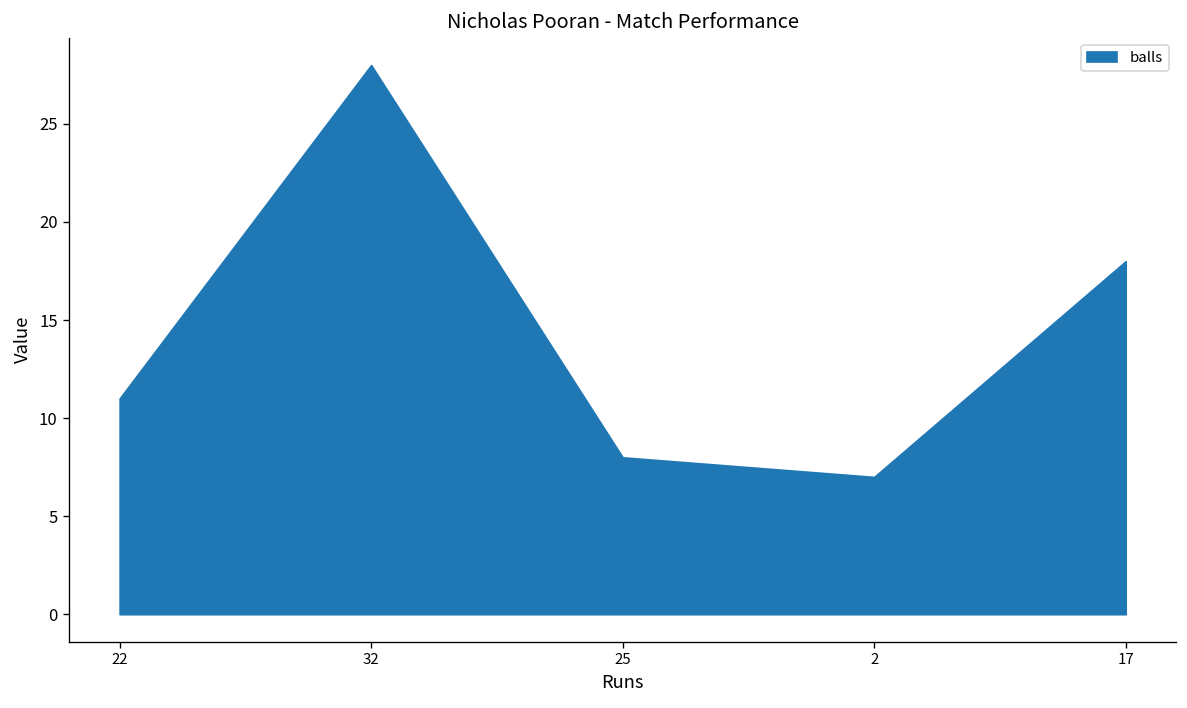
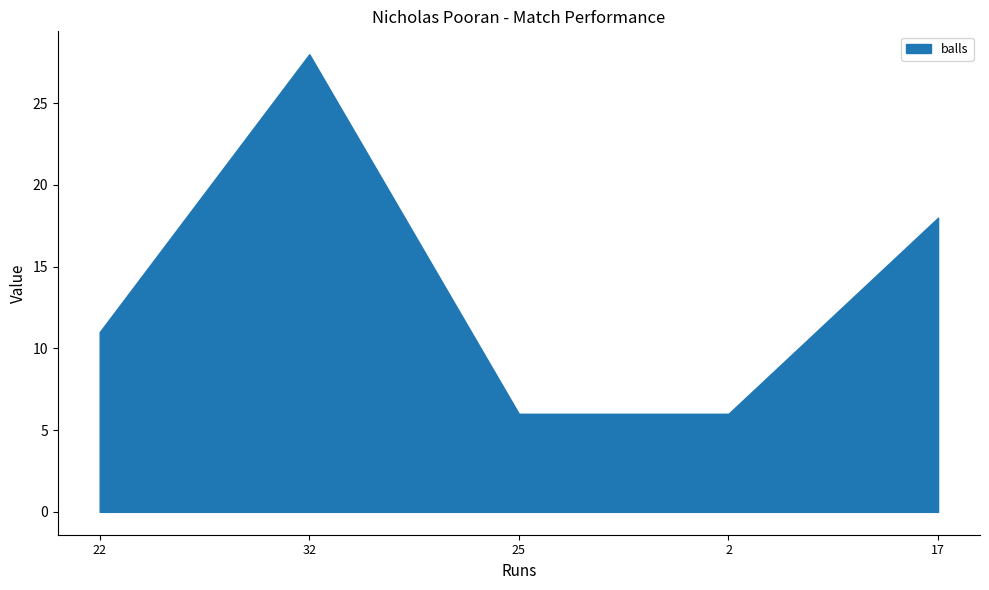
25: 8 -> 6
2: 7 -> 6
